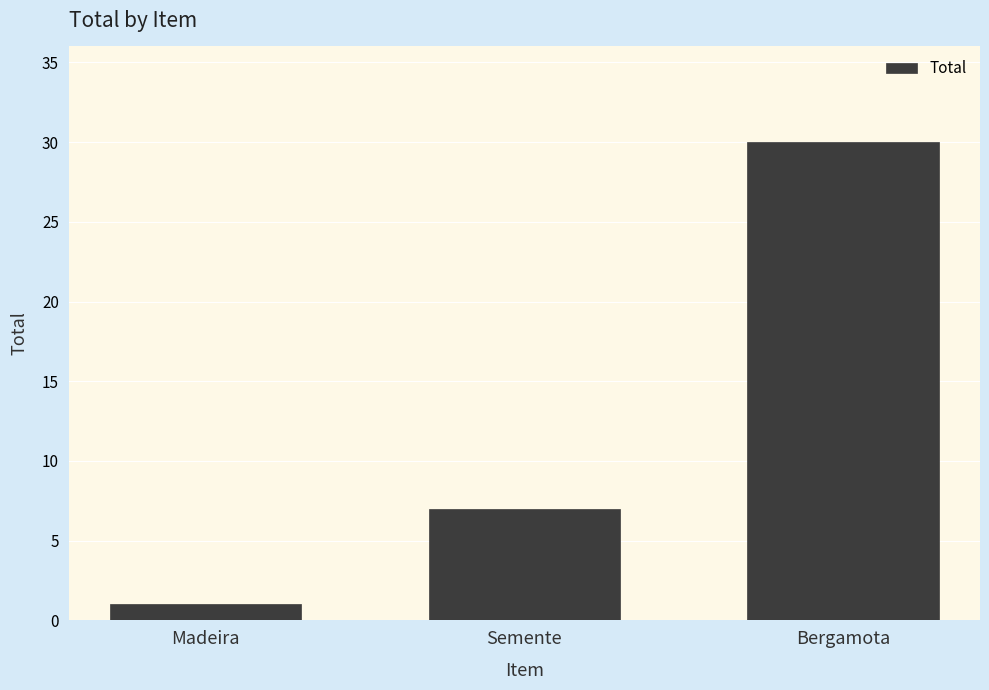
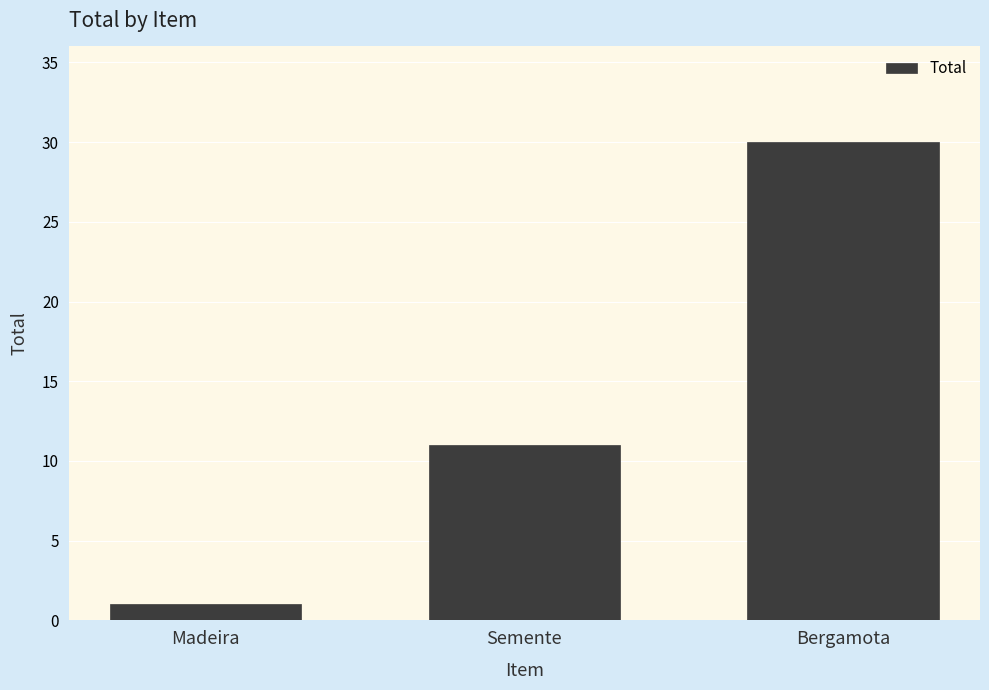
Semente: 7 -> 11
